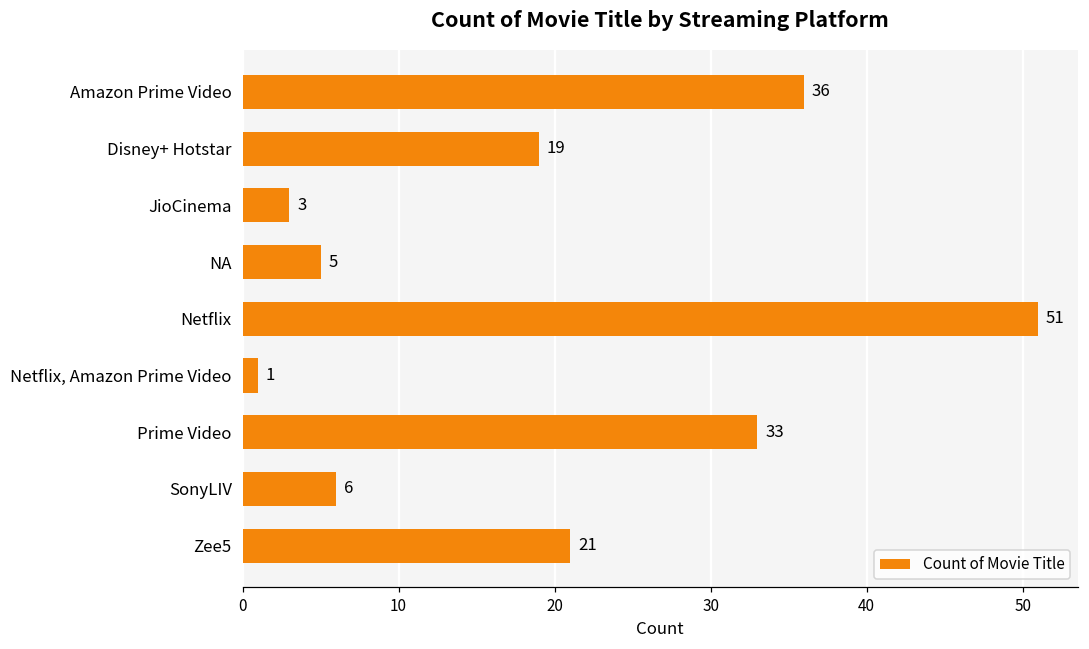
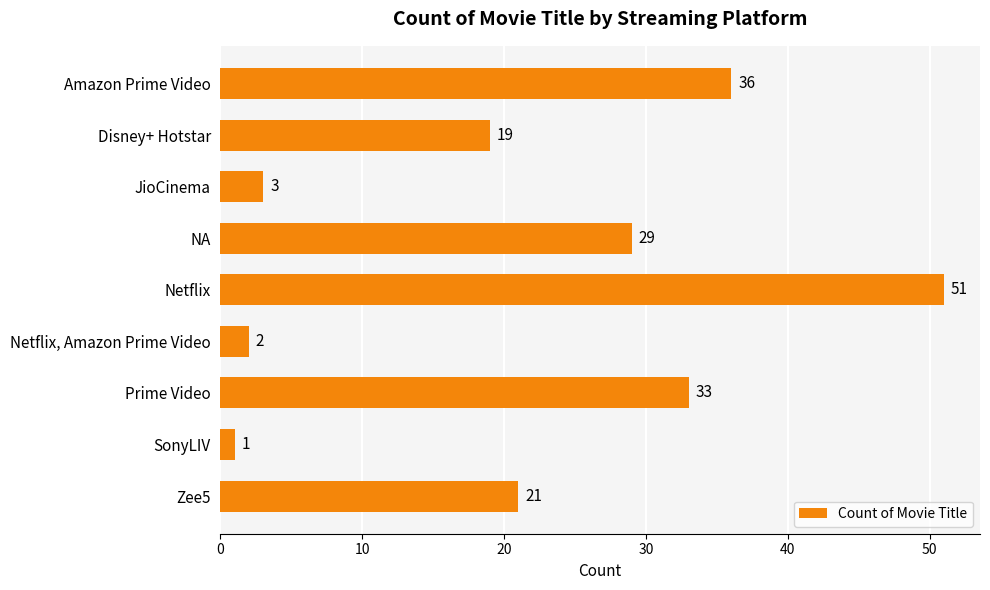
NA: 5 -> 29
Netflix, Amazon Prime Video: 1 -> 2
SonyLIV: 6 -> 1
